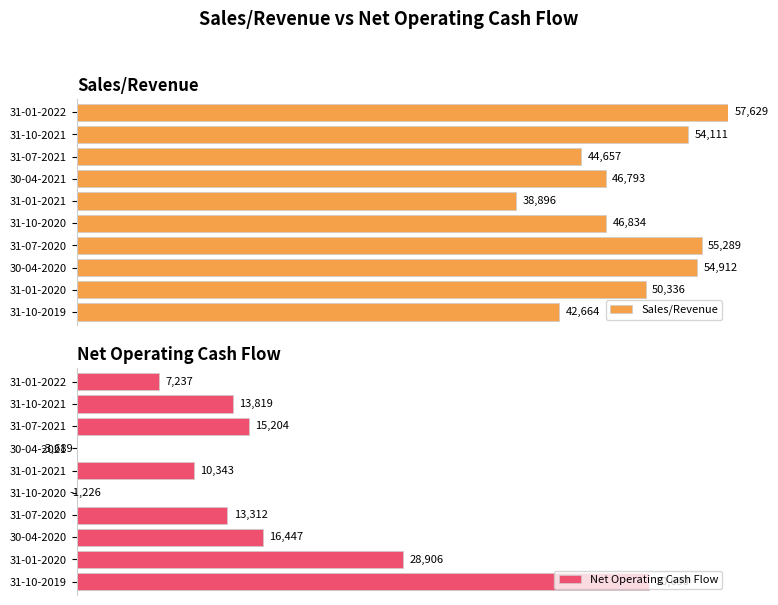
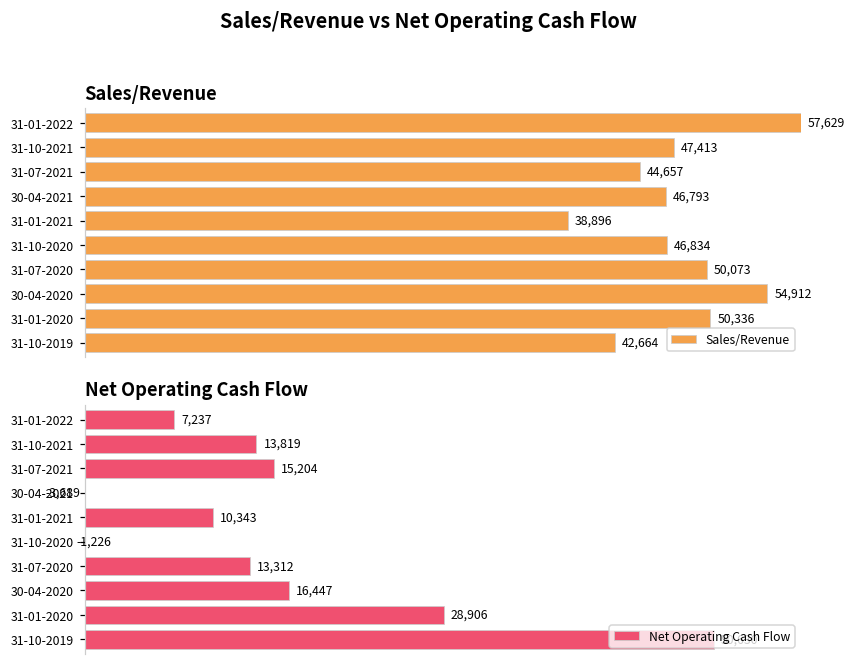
Sales/Revenue, 31-10-2021: 54,111 -> 47,413
Sales/Revenue, 31-07-2020: 55,289 -> 50,073
